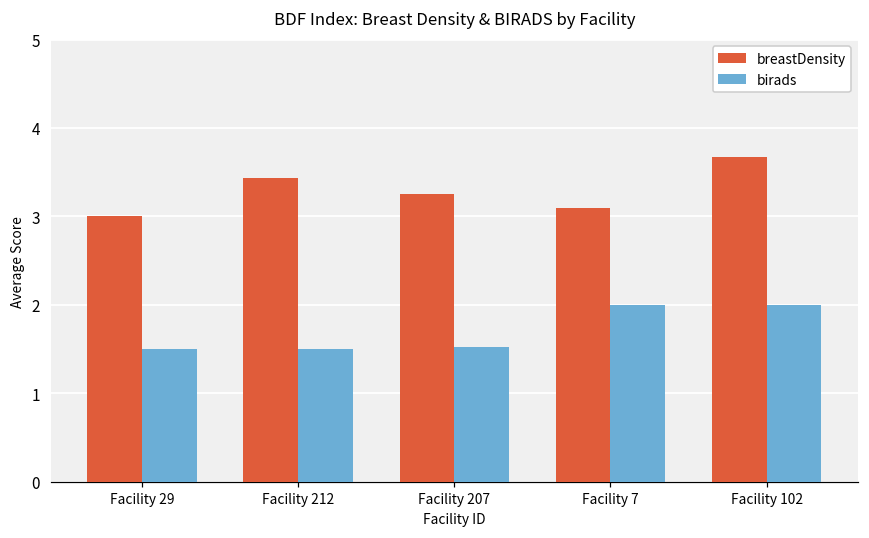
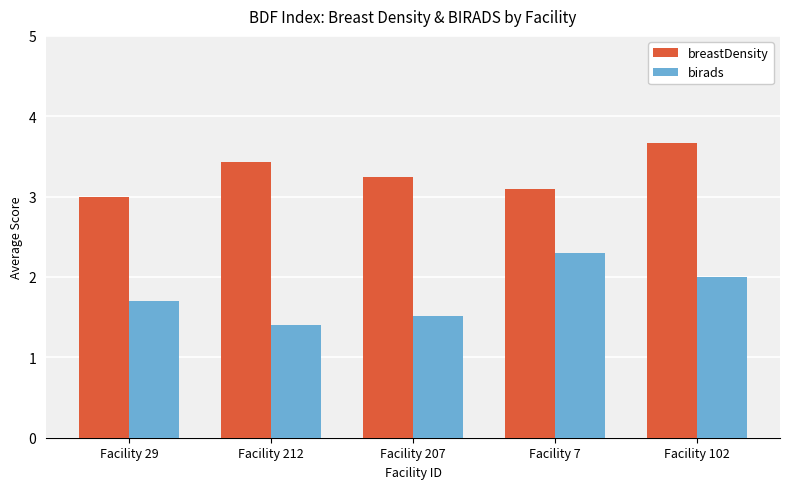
birads, Facility 29: 1.5 -> 1.7
birads, Facility 212: 1.5 -> 1.4
birads, Facility 7: 2.0 -> 2.3
